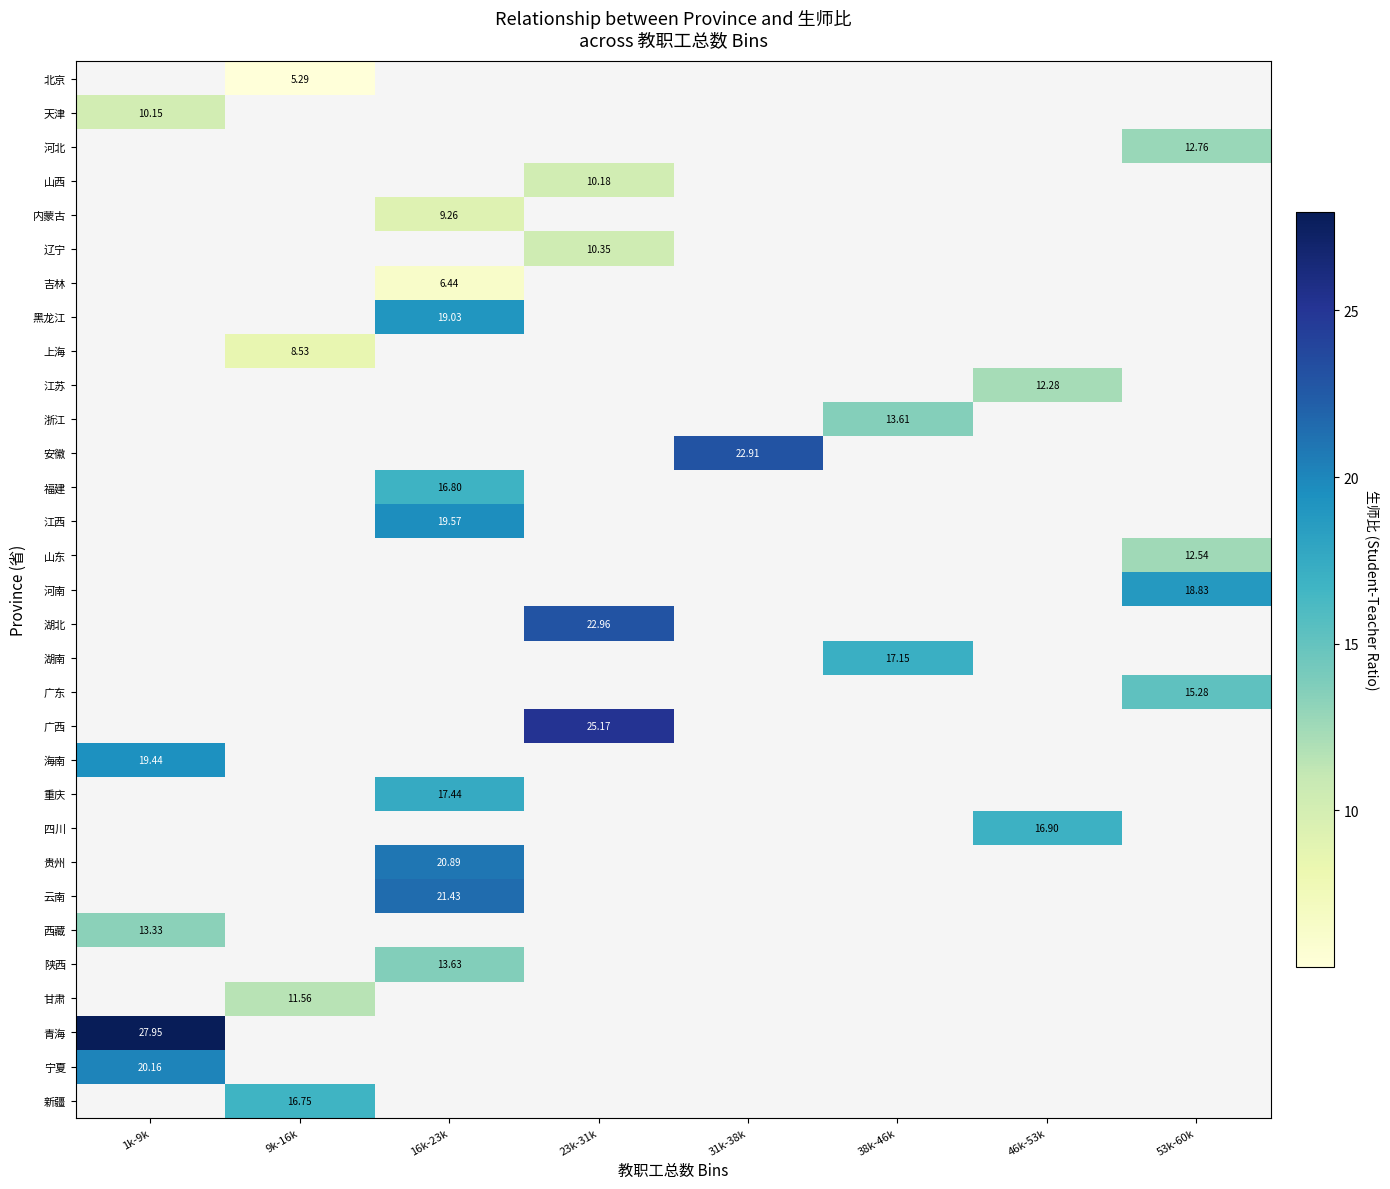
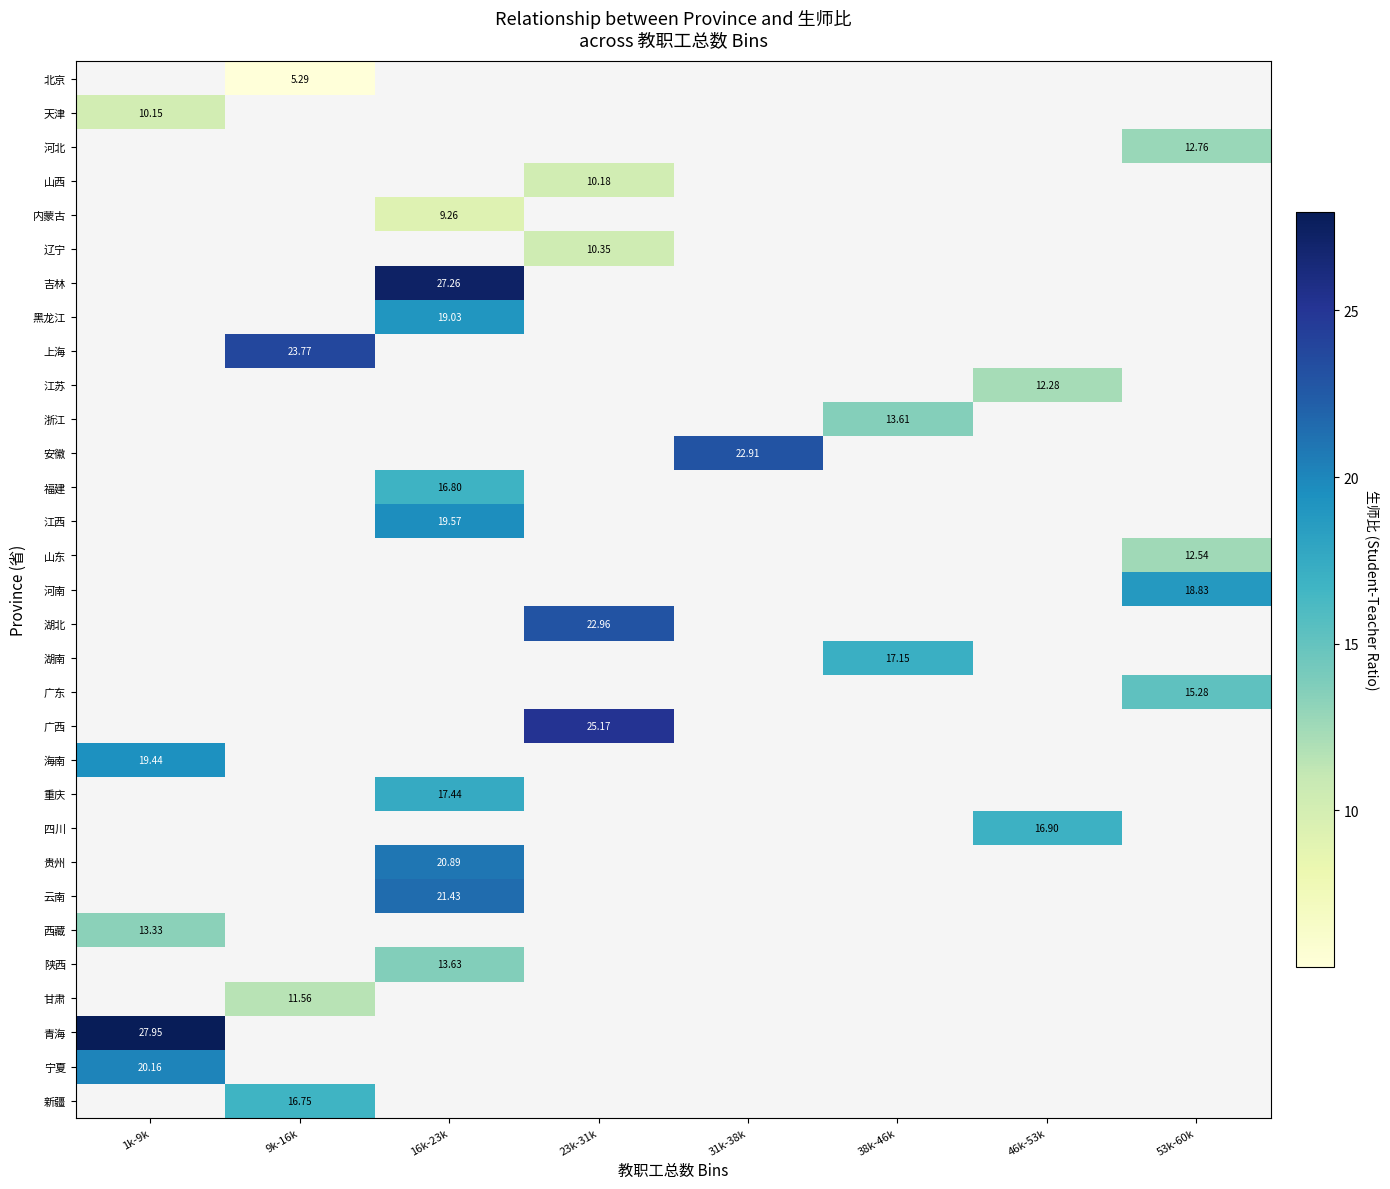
吉林, 16k-23k: 6.44 -> 27.26
上海, 9k-16k: 8.53 -> 23.77
